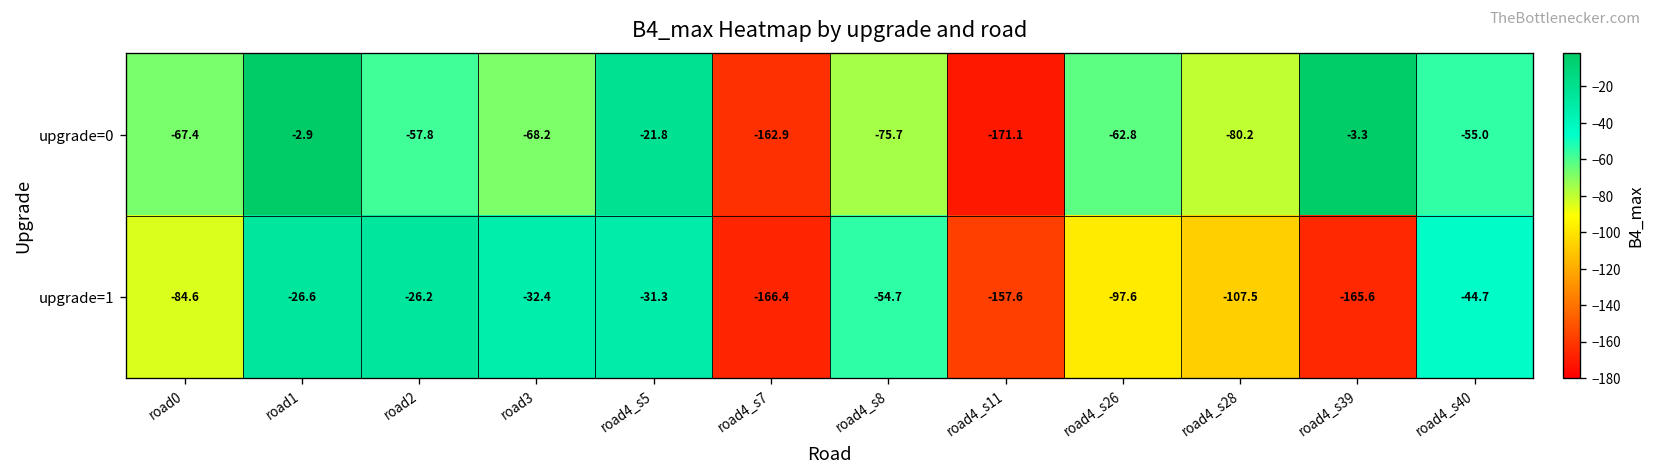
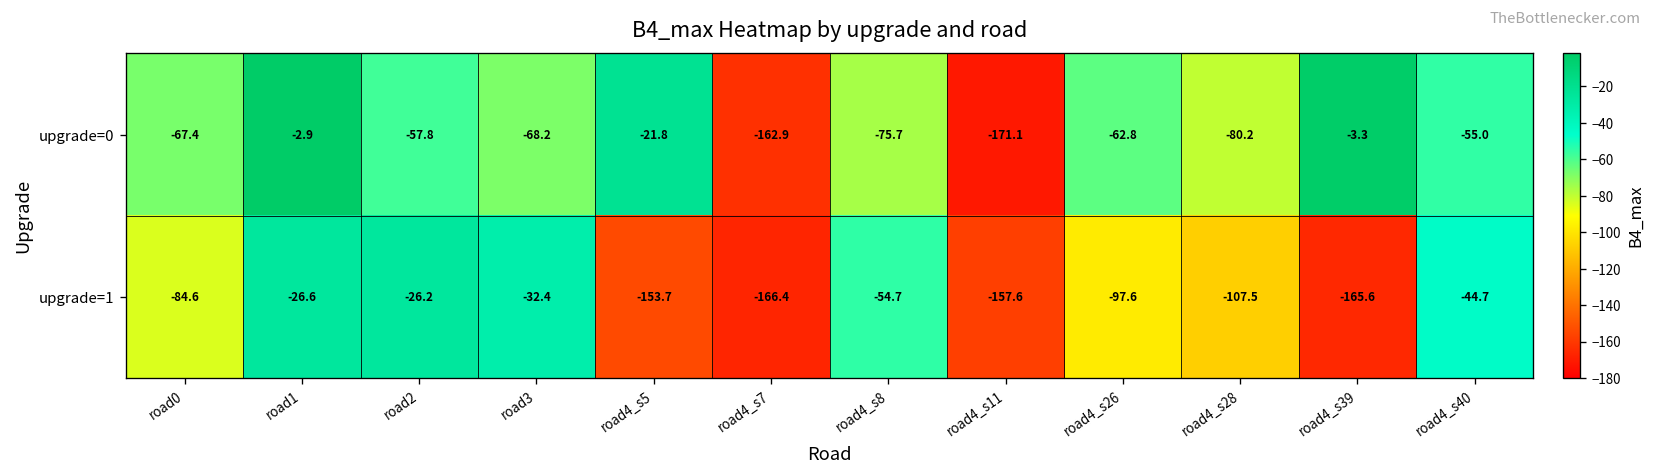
upgrade=1, road4_s5: -31.3 -> -153.7
